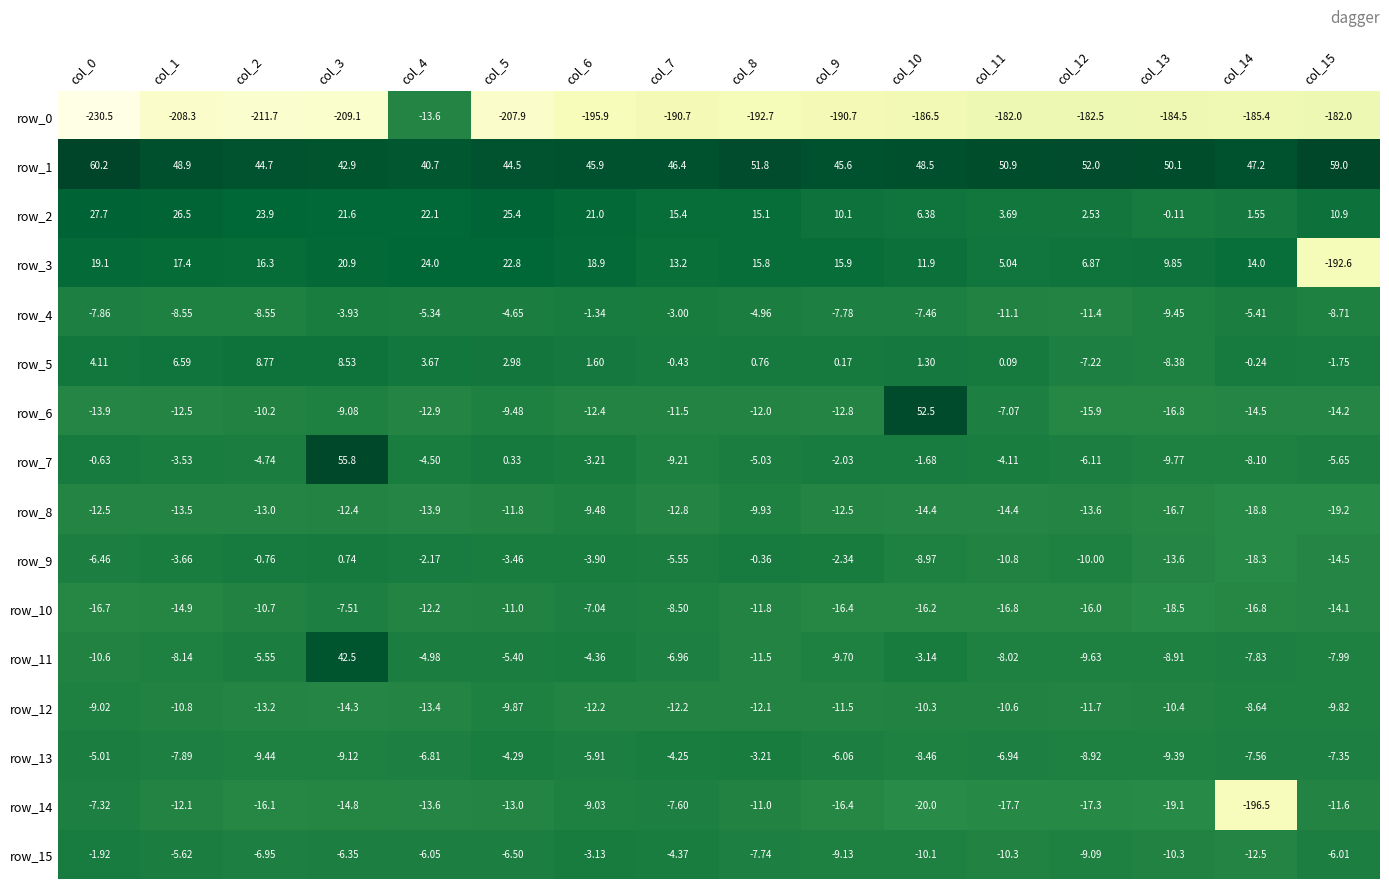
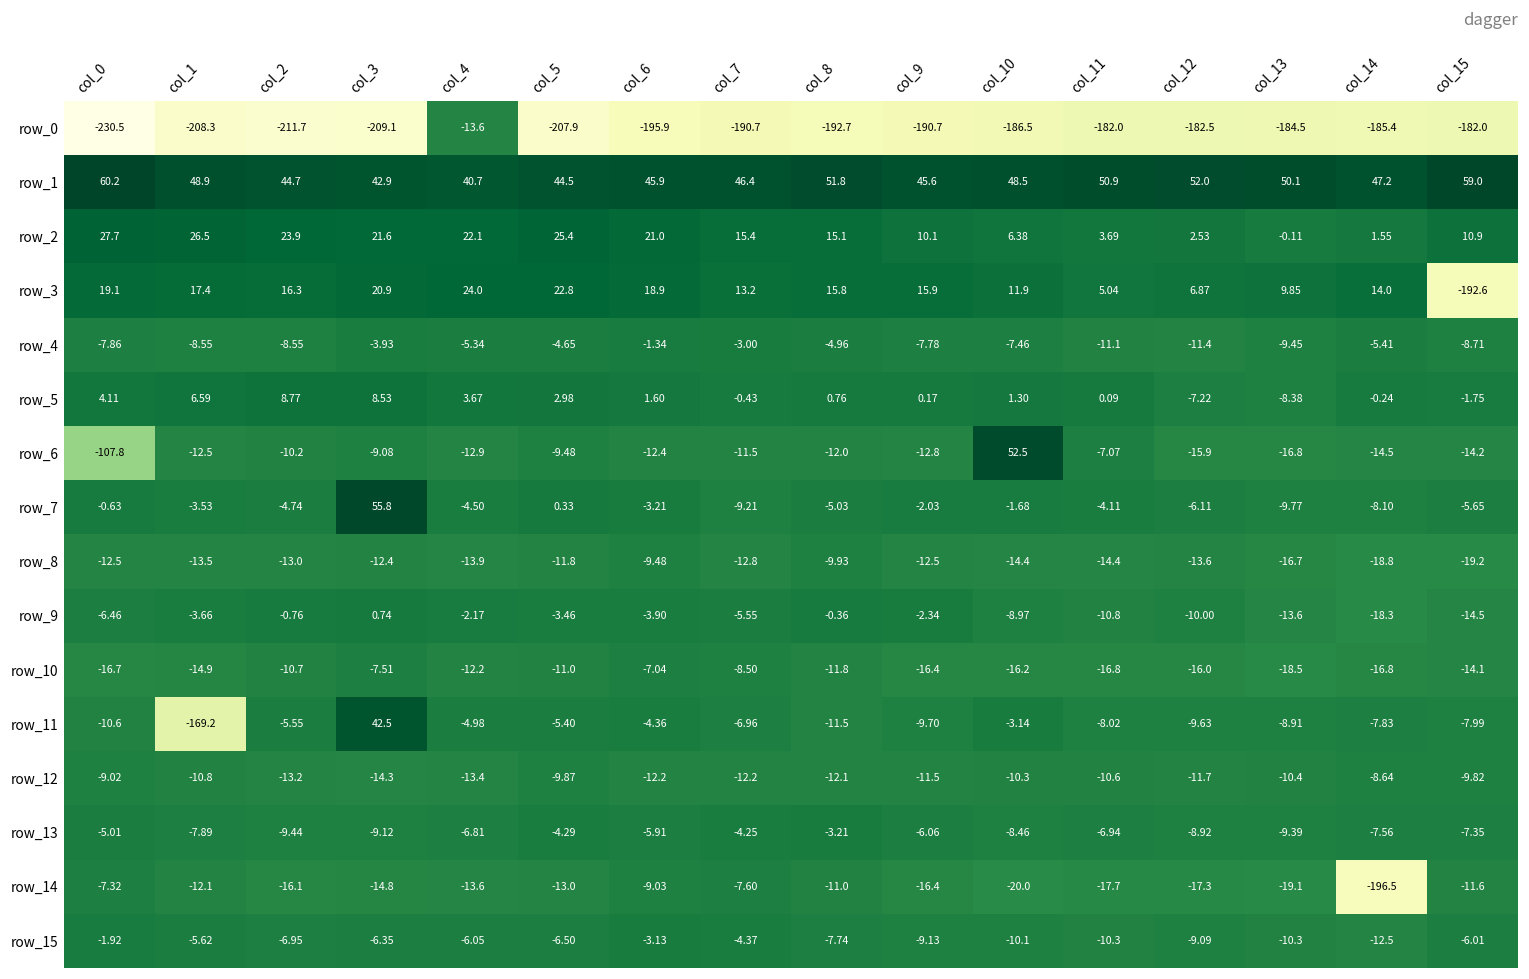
row_6, col_0: -13.9 -> -107.8
row_11, col_1: -8.14 -> -169.2
